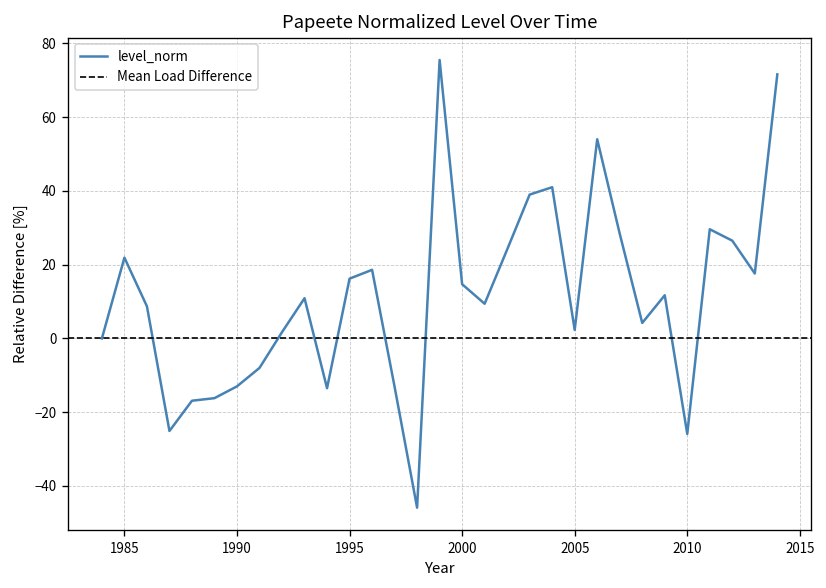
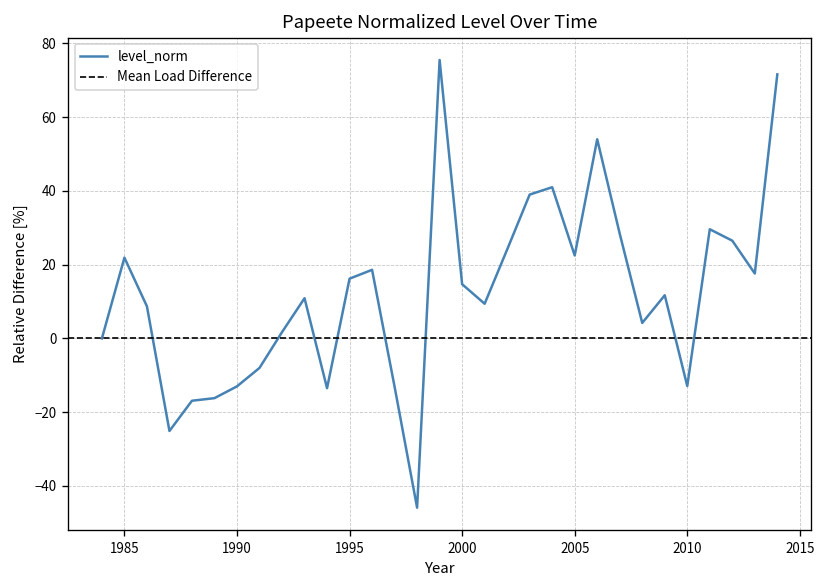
2005: 2 -> 23
2010: -26 -> -13
